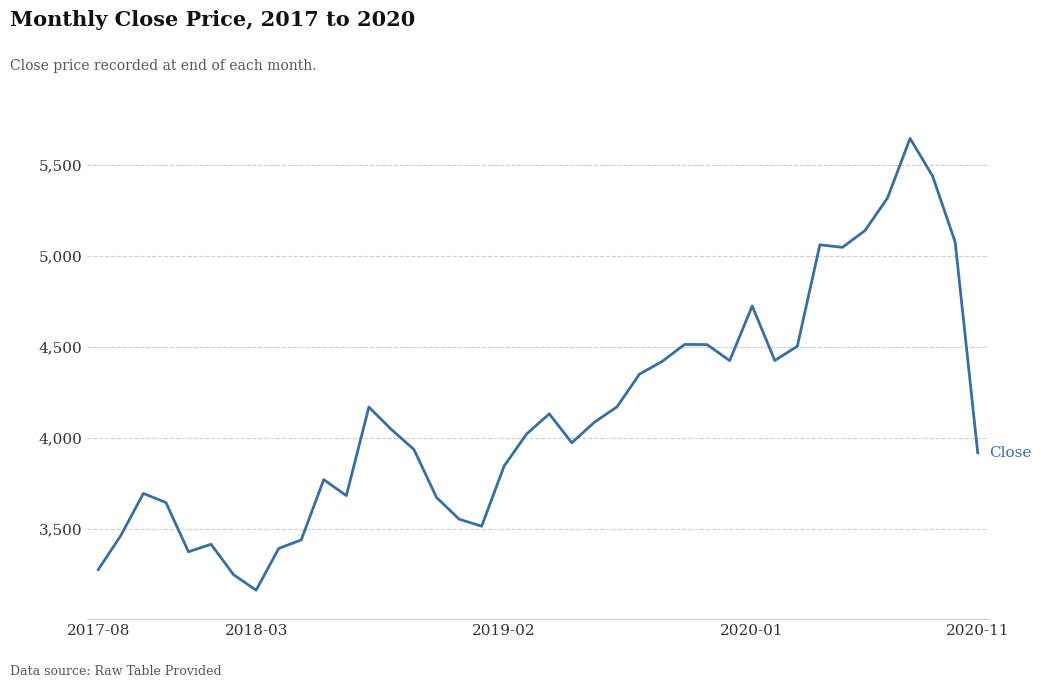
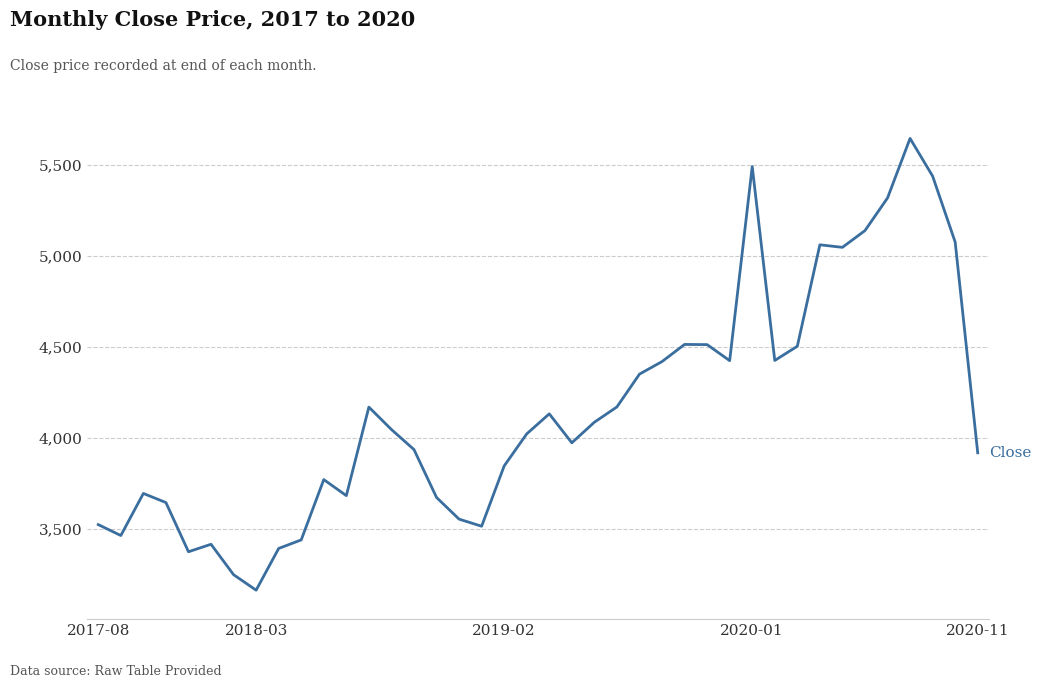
2017-08: 3,280 -> 3,520
2020-01: 4,730 -> 5,490
